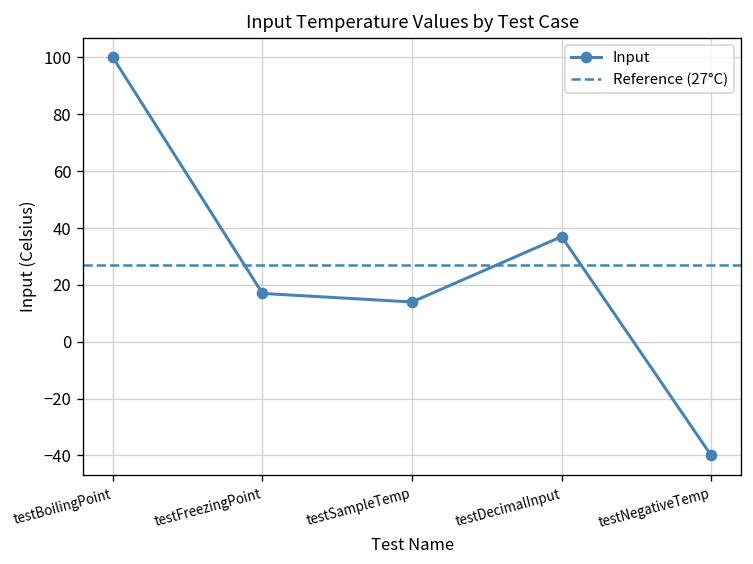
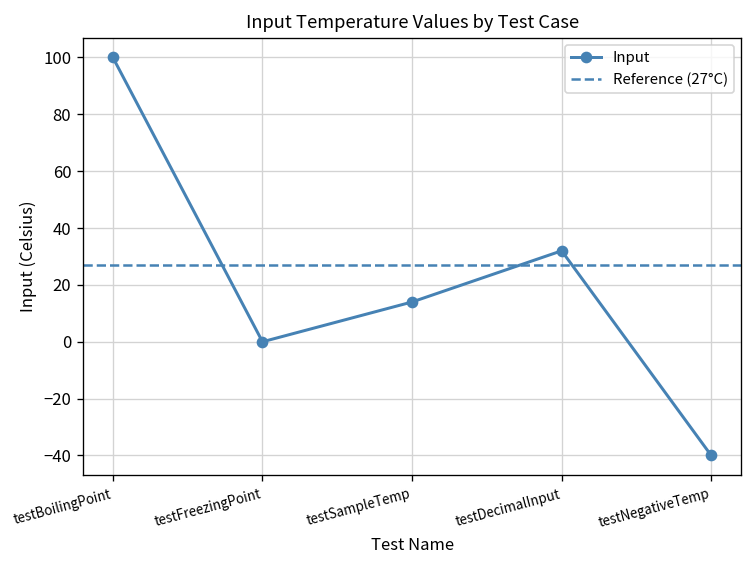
testFreezingPoint: 17 -> 0
testDecimalInput: 37 -> 32
